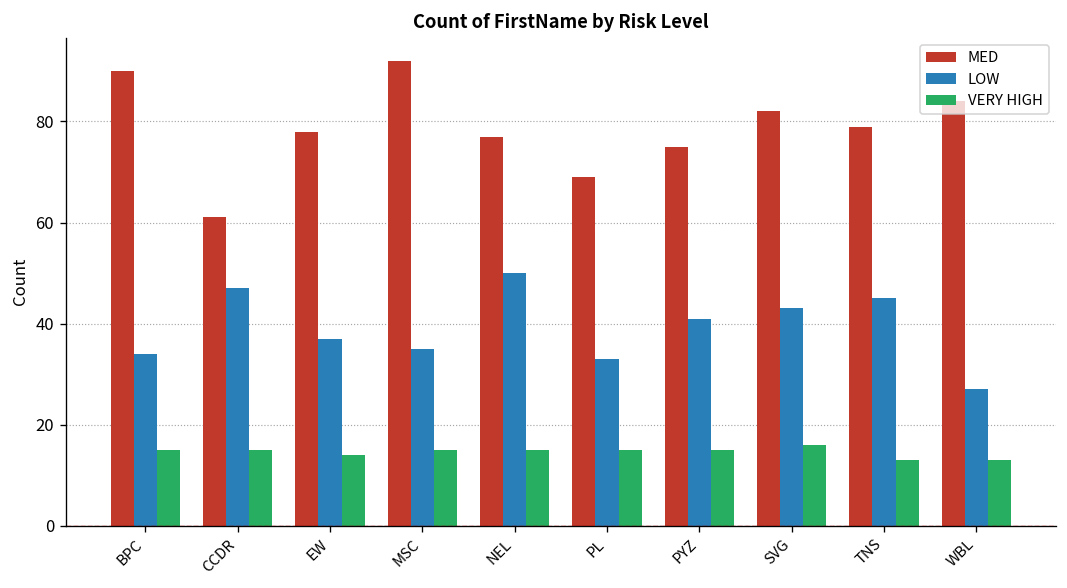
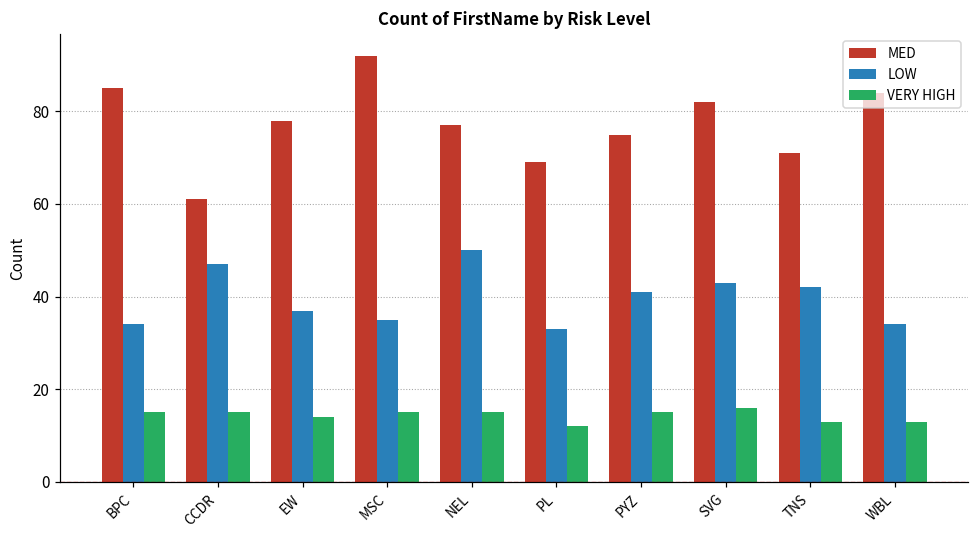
MED, BPC: 90 -> 85
VERY HIGH, PL: 15 -> 12
MED, TNS: 79 -> 71
LOW, TNS: 45 -> 42
LOW, WBL: 27 -> 34
